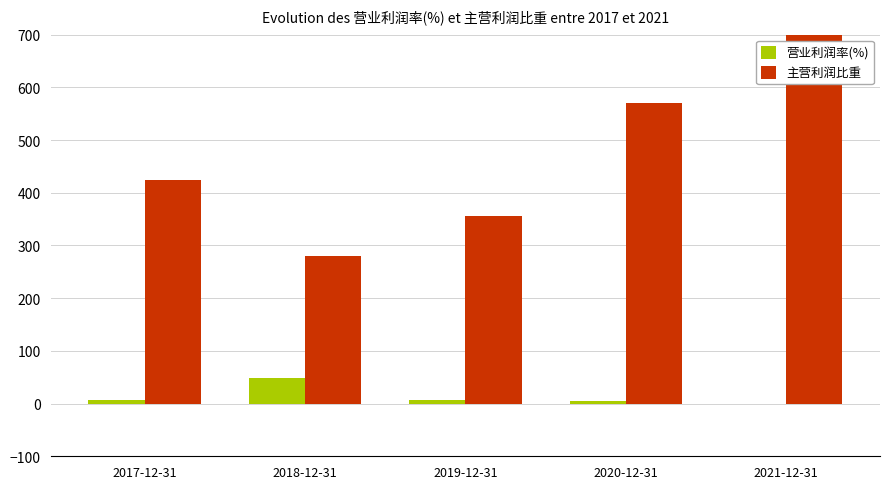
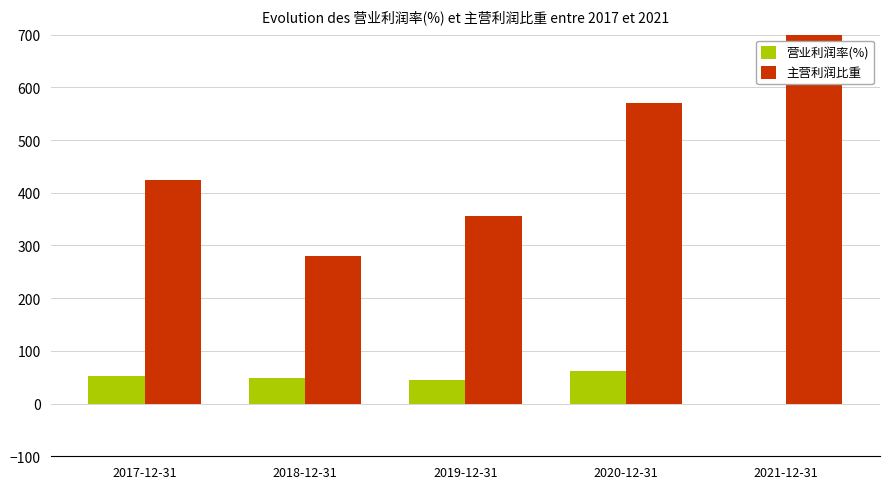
营业利润率(%), 2017-12-31: 10 -> 50
营业利润率(%), 2019-12-31: 10 -> 50
营业利润率(%), 2020-12-31: 0 -> 60
